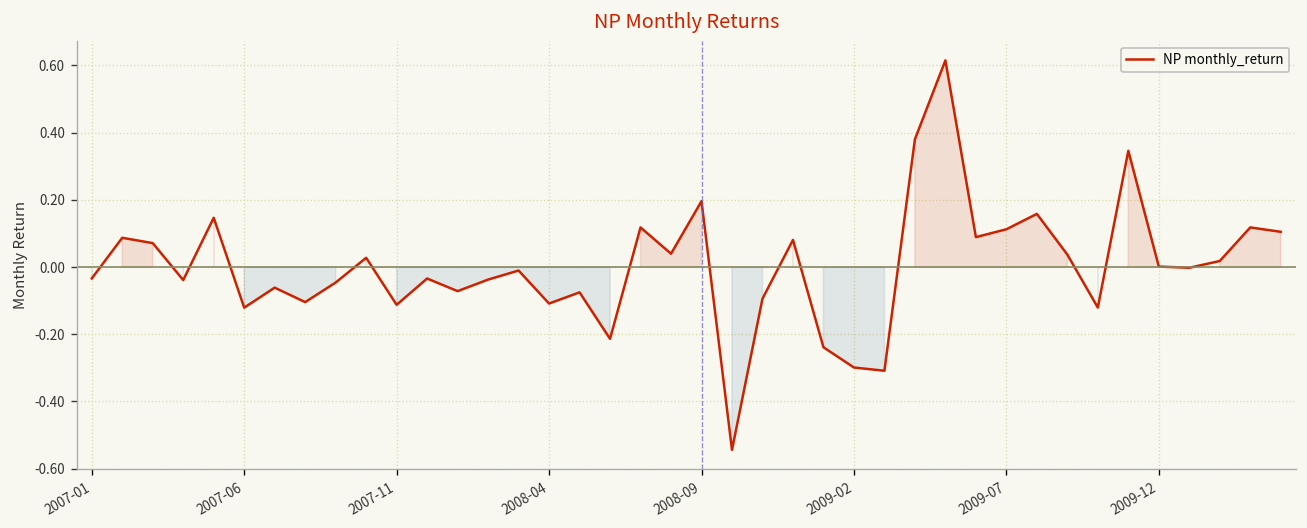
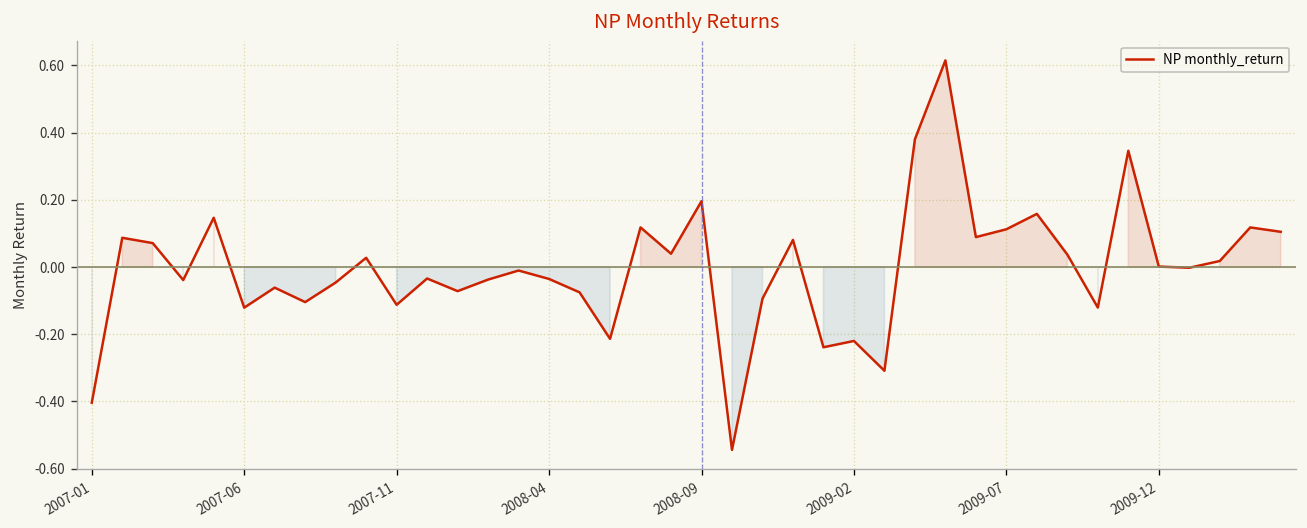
2007-01: -0.03 -> -0.40
2008-04: -0.11 -> -0.04
2009-02: -0.30 -> -0.22
